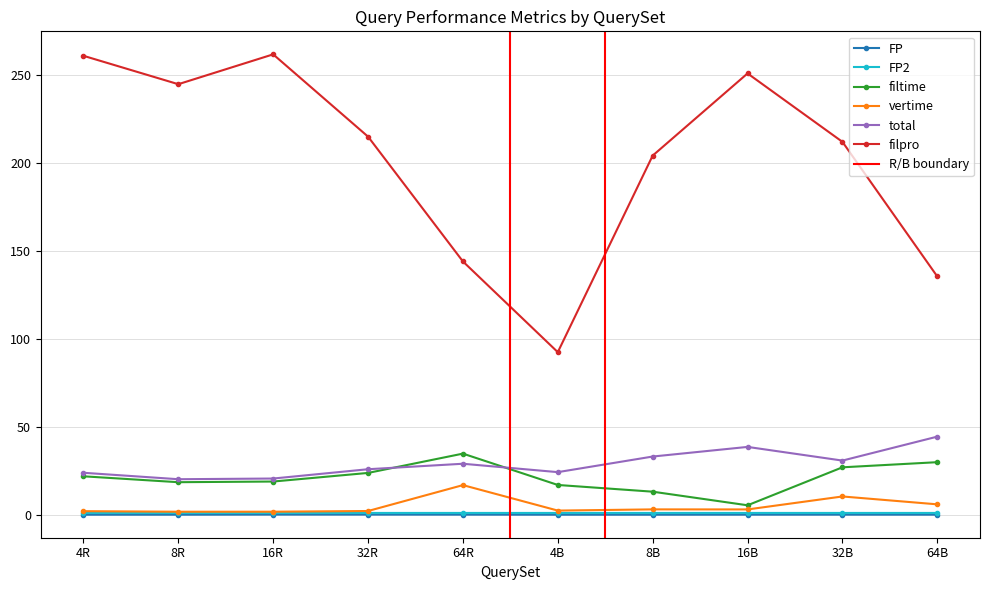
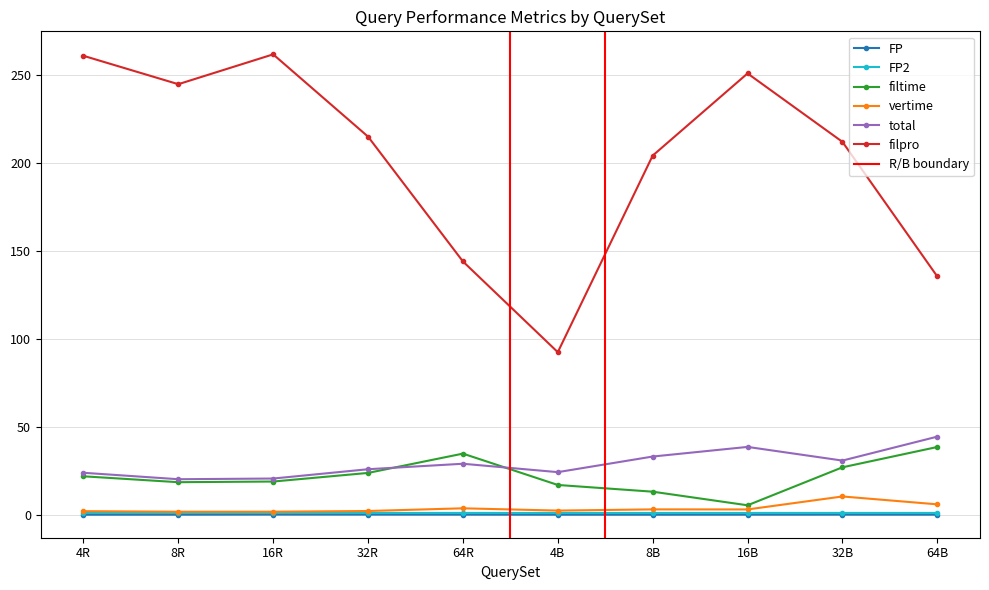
vertime, 64R: 17 -> 4
filtime, 64B: 30 -> 38
